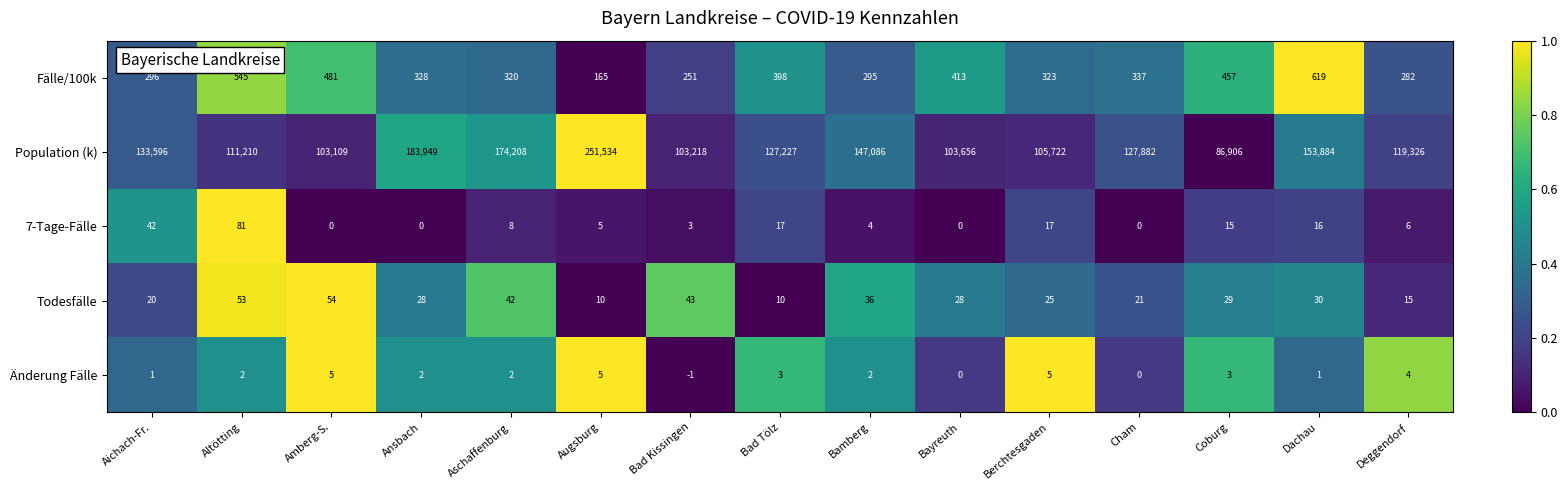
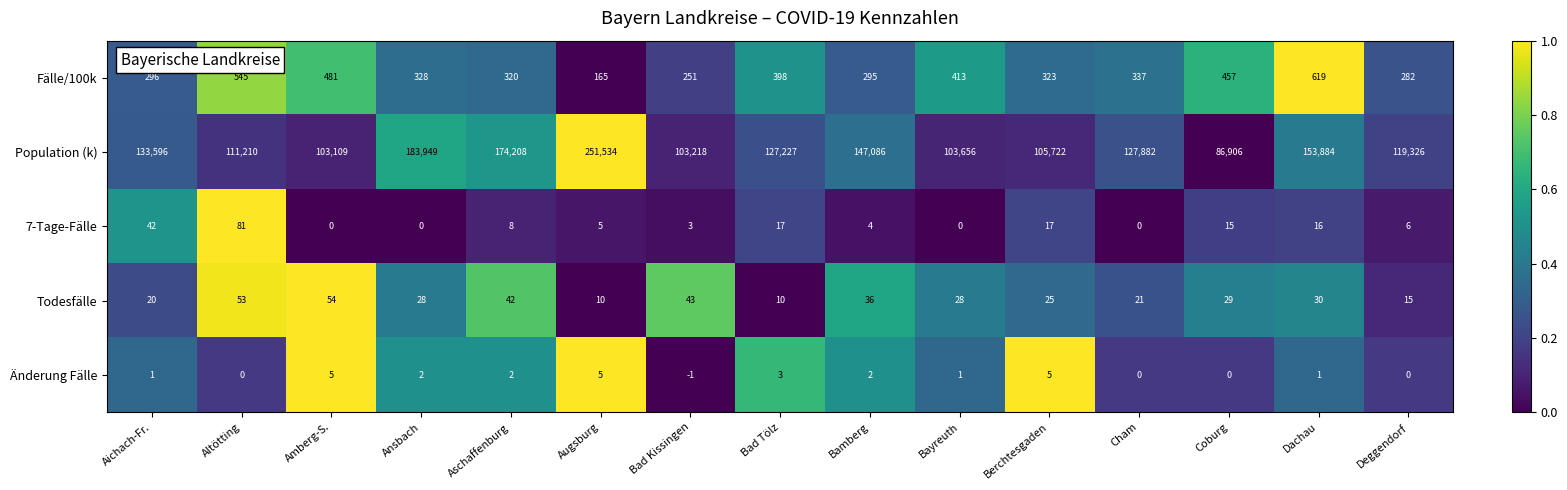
Änderung Fälle, Altötting: 2 -> 0
Änderung Fälle, Bayreuth: 0 -> 1
Änderung Fälle, Coburg: 3 -> 0
Änderung Fälle, Deggendorf: 4 -> 0
